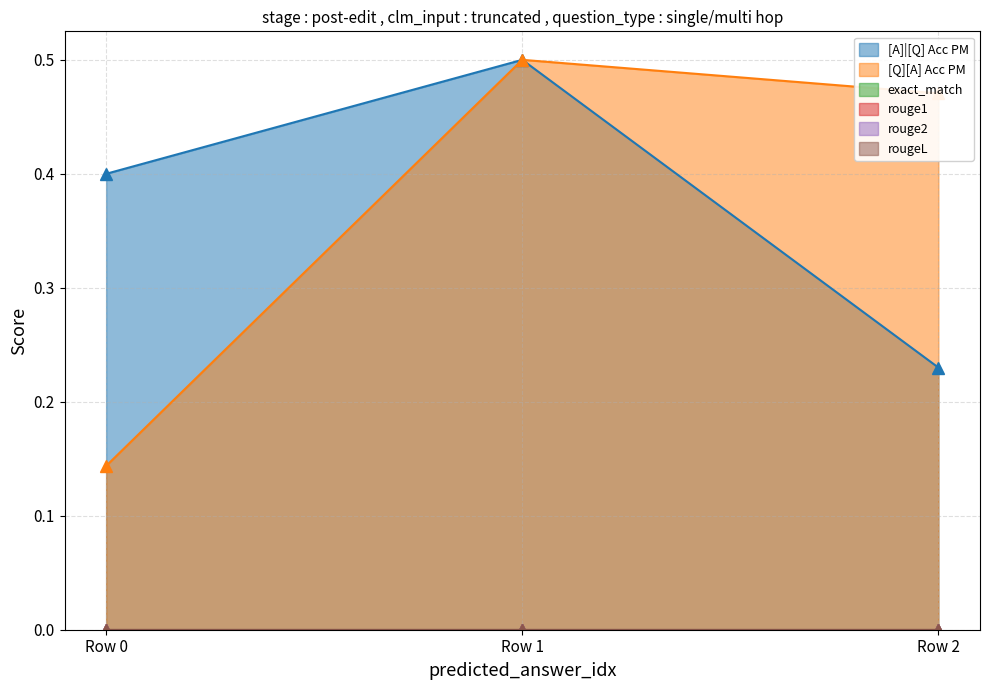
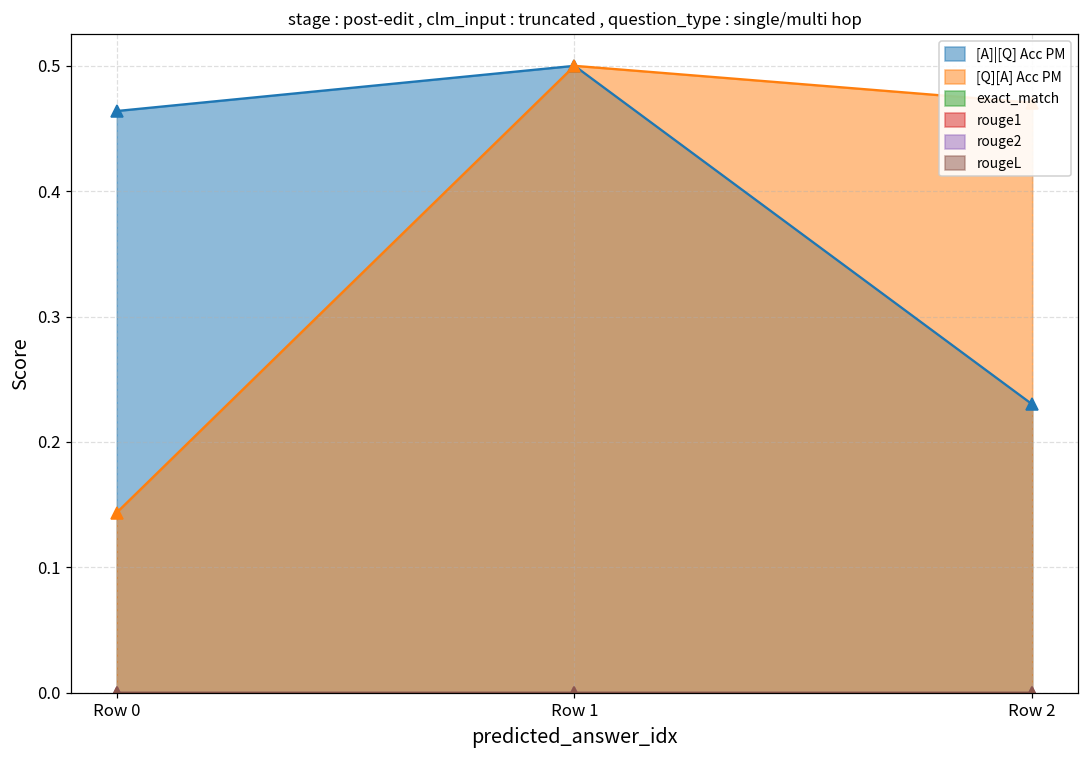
[A]|[Q] Acc PM, Row 0: 0.400 -> 0.464
